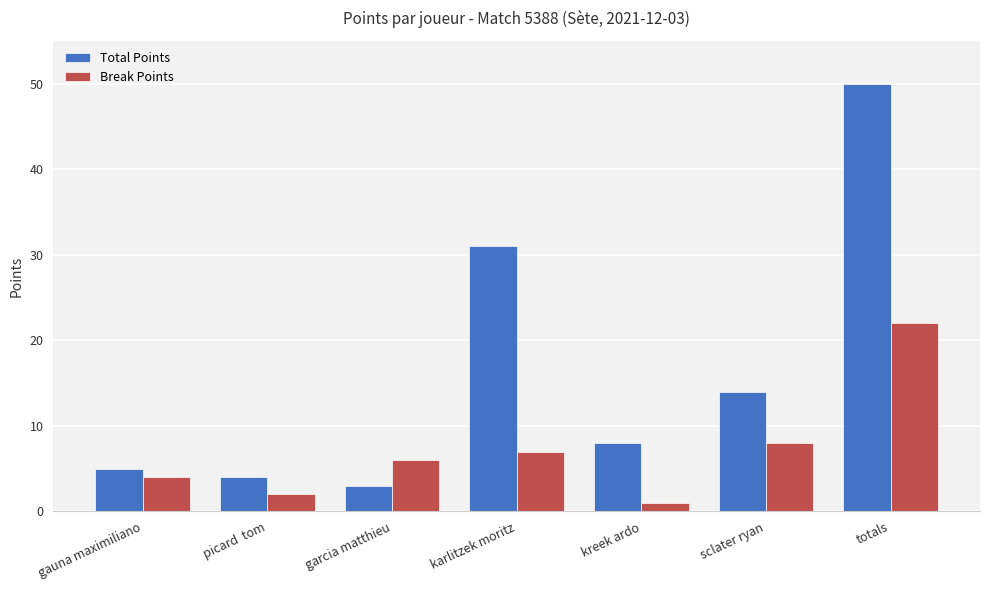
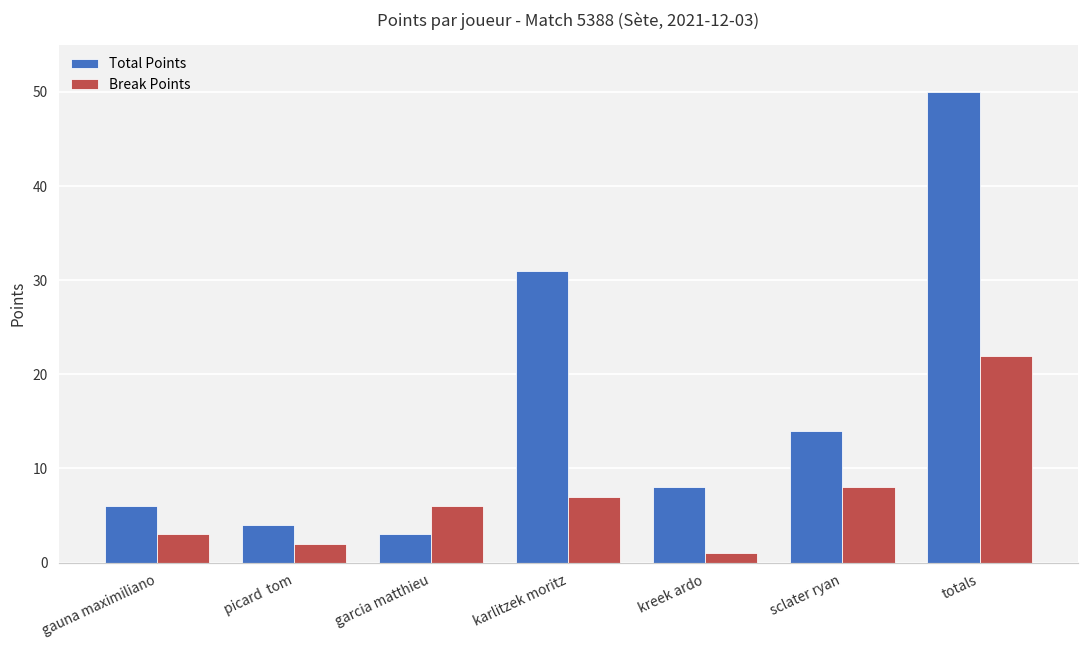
Total Points, gauna maximiliano: 5 -> 6
Break Points, gauna maximiliano: 4 -> 3
